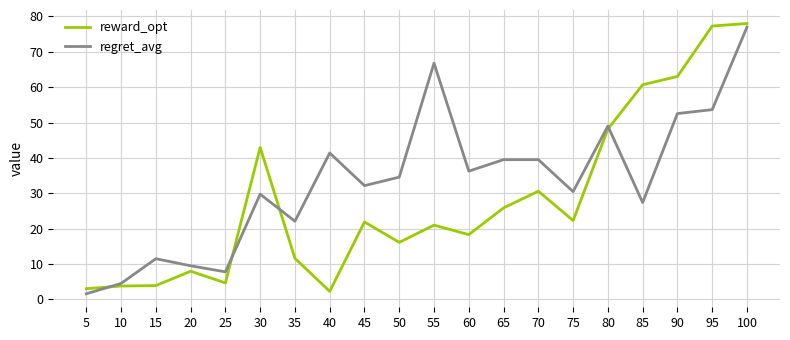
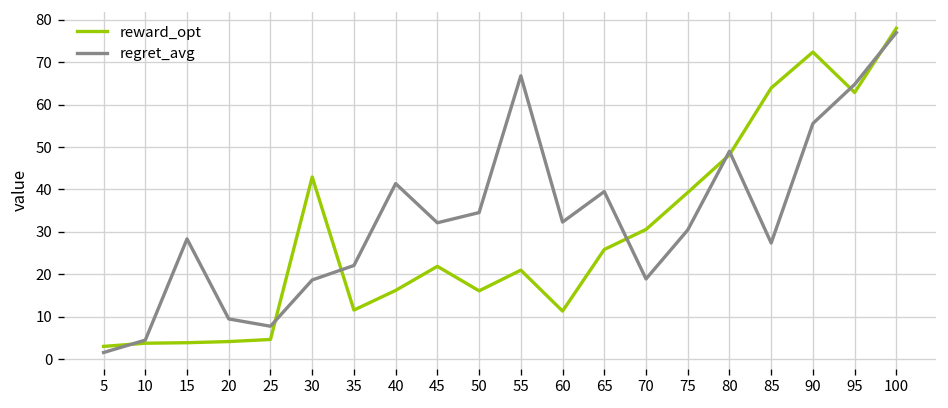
regret_avg, 15: 12 -> 28
reward_opt, 20: 8 -> 4
regret_avg, 30: 30 -> 19
reward_opt, 40: 2 -> 16
reward_opt, 60: 18 -> 11
regret_avg, 60: 36 -> 32
regret_avg, 70: 40 -> 19
reward_opt, 75: 22 -> 39
reward_opt, 85: 61 -> 64
reward_opt, 90: 63 -> 72
regret_avg, 90: 53 -> 56
reward_opt, 95: 77 -> 63
regret_avg, 95: 54 -> 65
